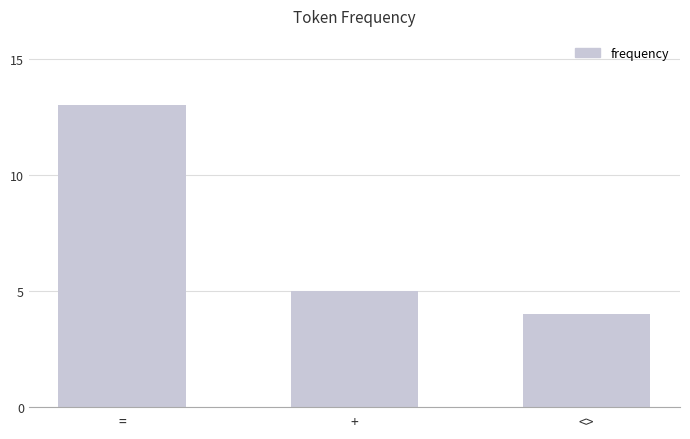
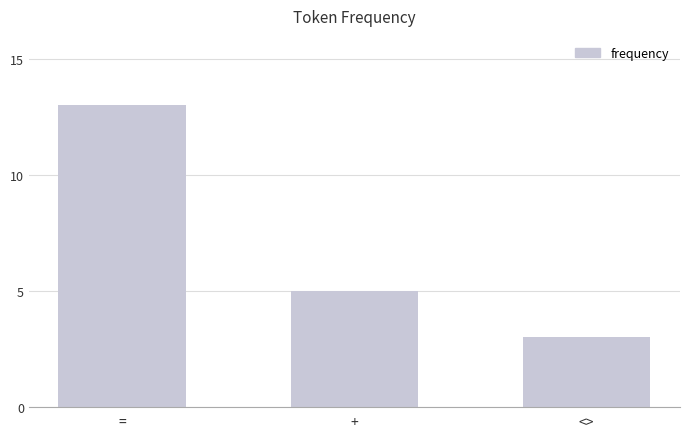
<>: 4 -> 3
